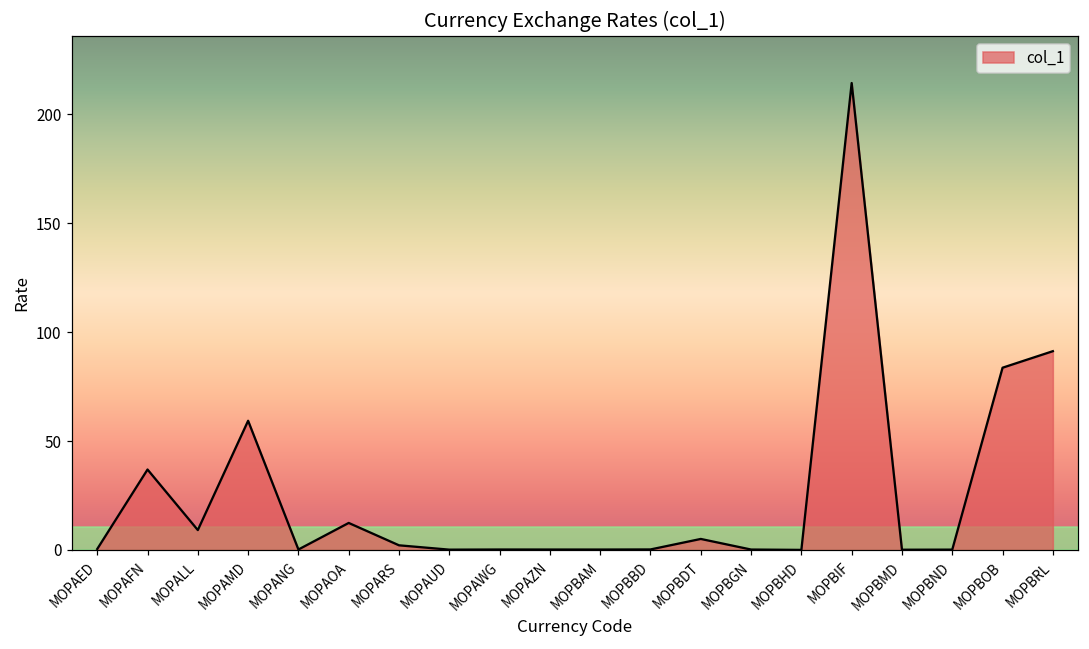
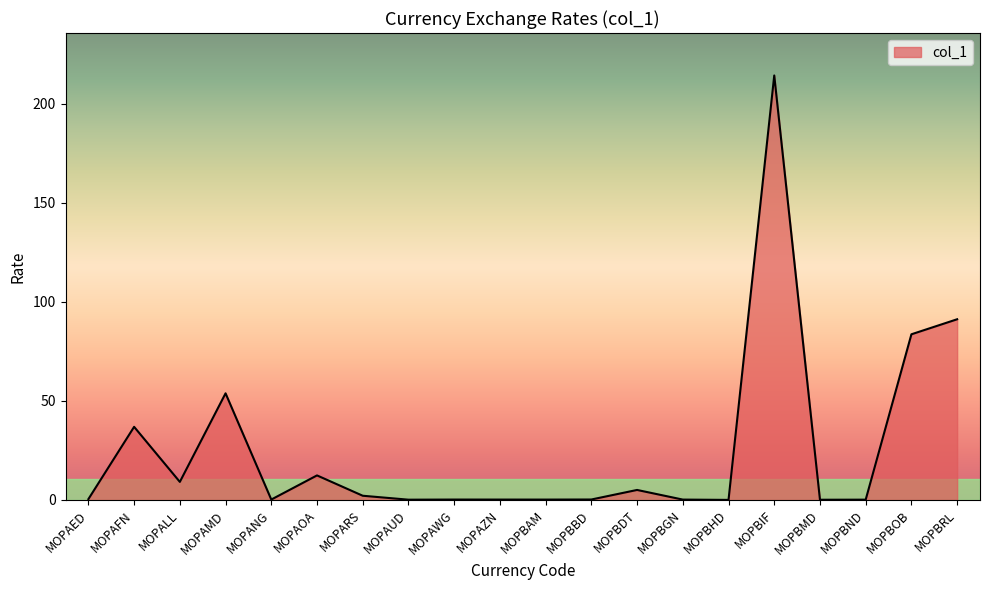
MOPAMD: 59 -> 54
